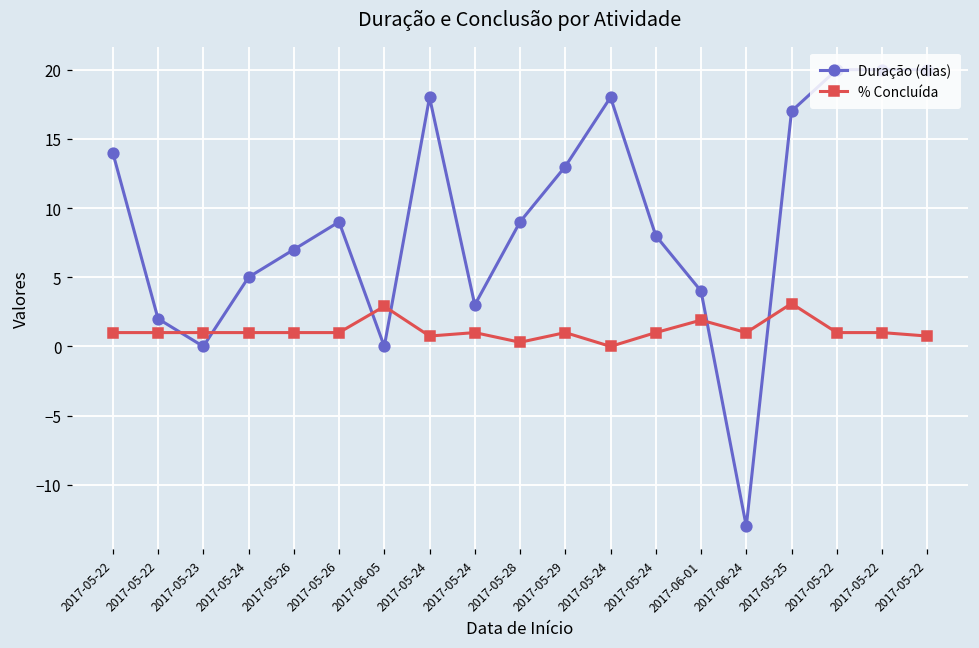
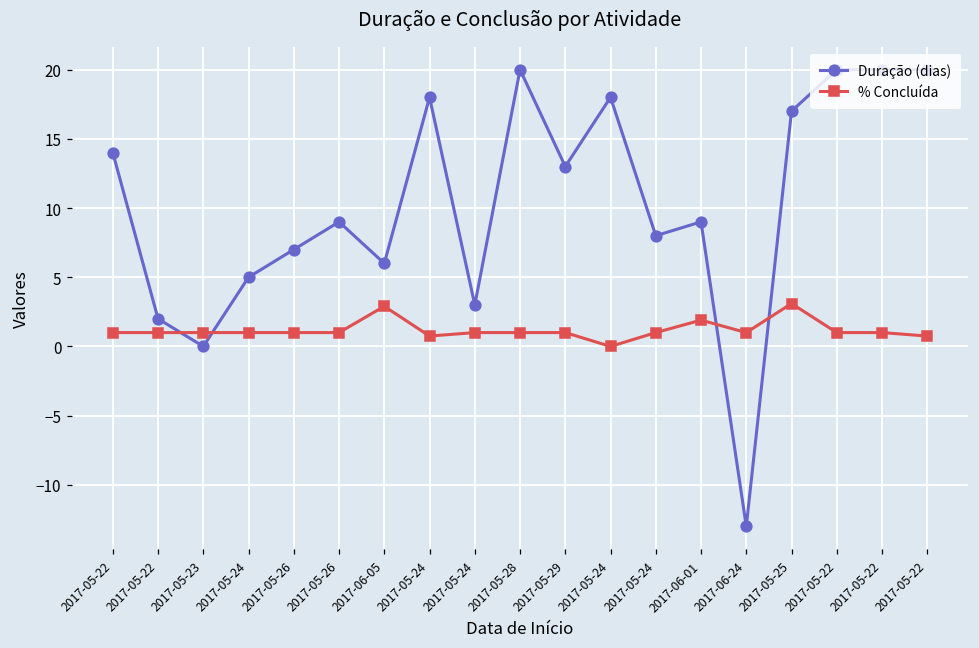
Duração (dias), 2017-06-05: 0 -> 6
Duração (dias), 2017-05-28: 9 -> 20
% Concluída, 2017-05-28: 0.3 -> 1.0
Duração (dias), 2017-06-01: 4 -> 9
